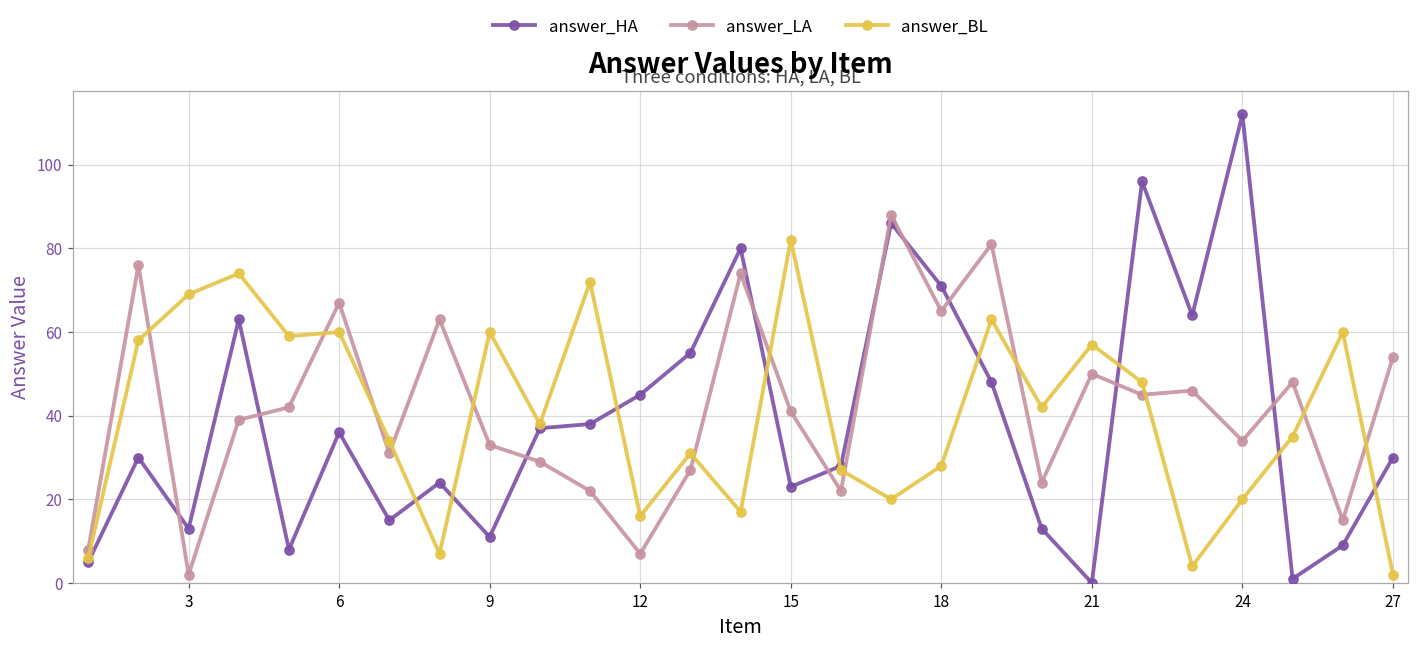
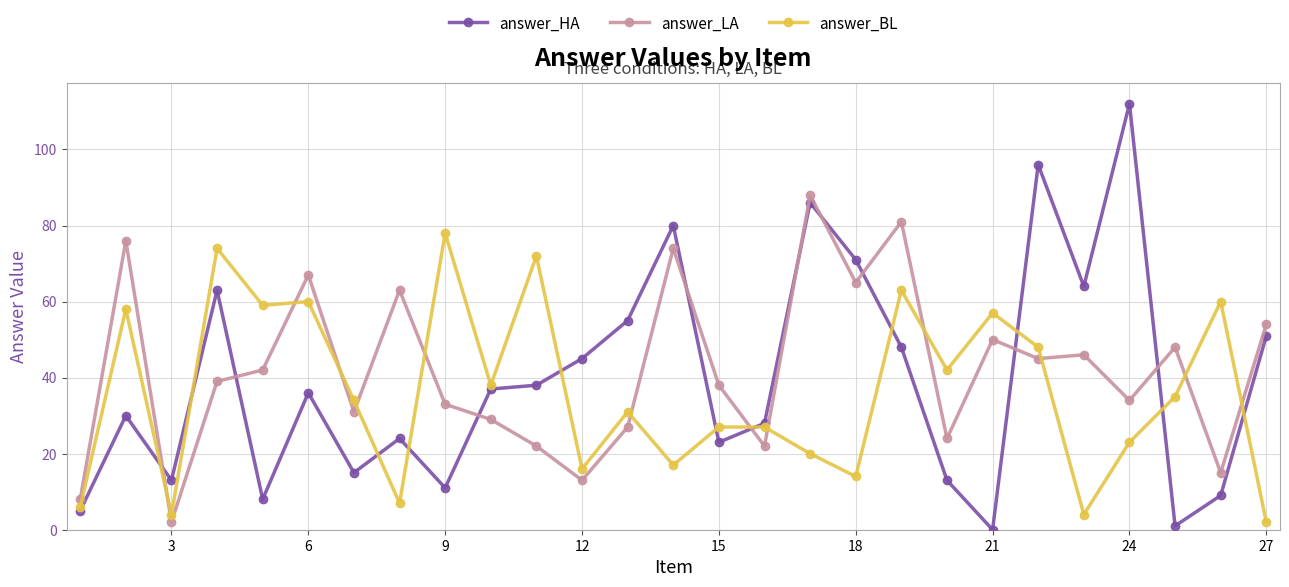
answer_BL, 3: 69 -> 4
answer_BL, 9: 60 -> 78
answer_LA, 12: 7 -> 13
answer_LA, 15: 41 -> 38
answer_BL, 15: 82 -> 27
answer_BL, 18: 28 -> 14
answer_BL, 24: 20 -> 23
answer_HA, 27: 30 -> 51
